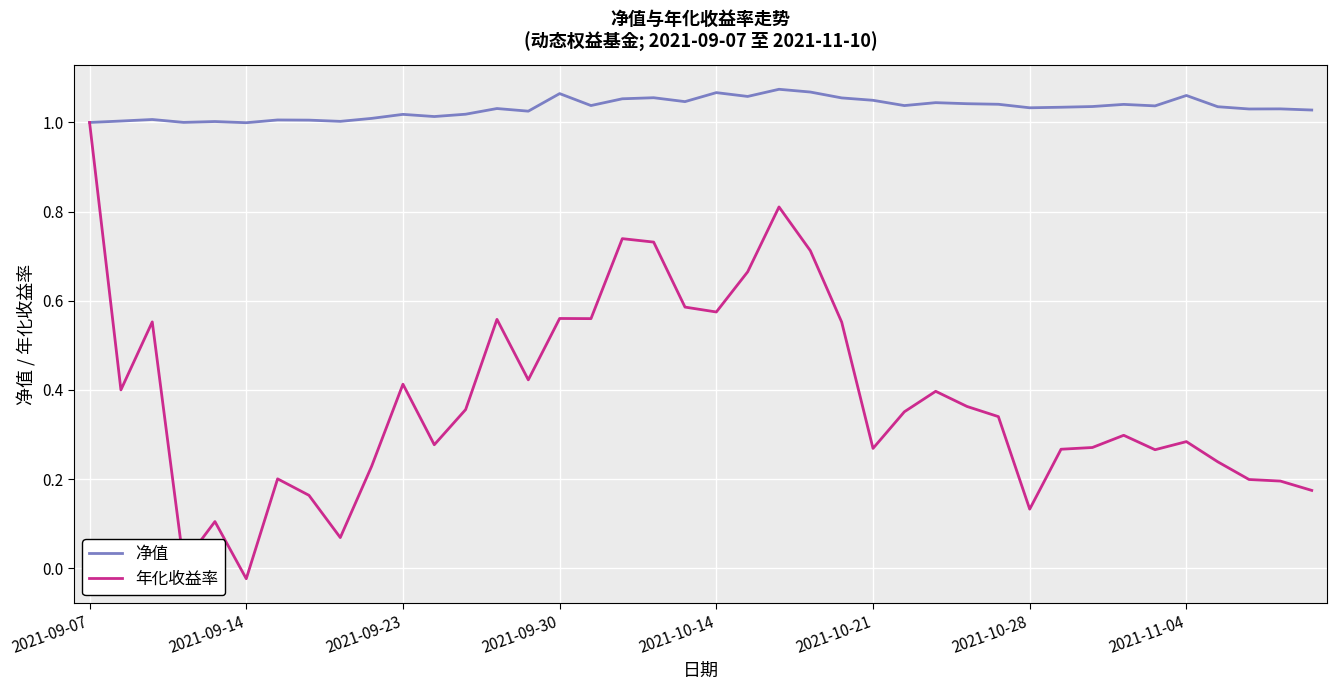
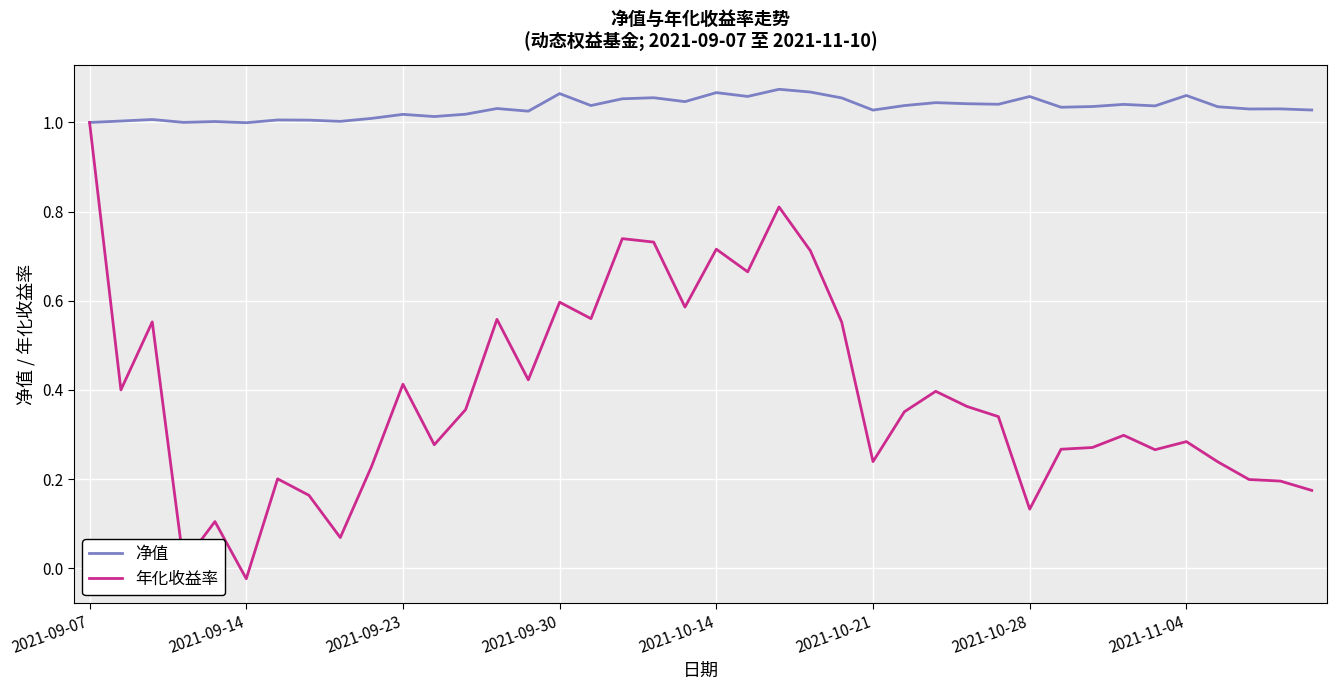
年化收益率, 2021-09-30: 0.56 -> 0.60
年化收益率, 2021-10-14: 0.57 -> 0.72
净值, 2021-10-21: 1.05 -> 1.03
年化收益率, 2021-10-21: 0.27 -> 0.24
净值, 2021-10-28: 1.03 -> 1.06
